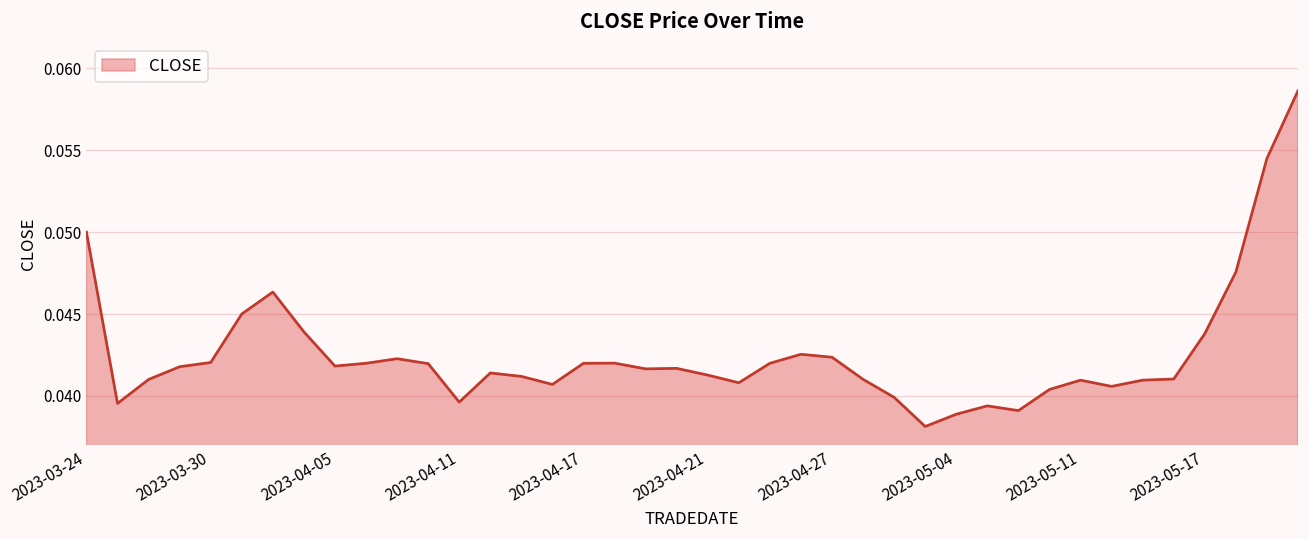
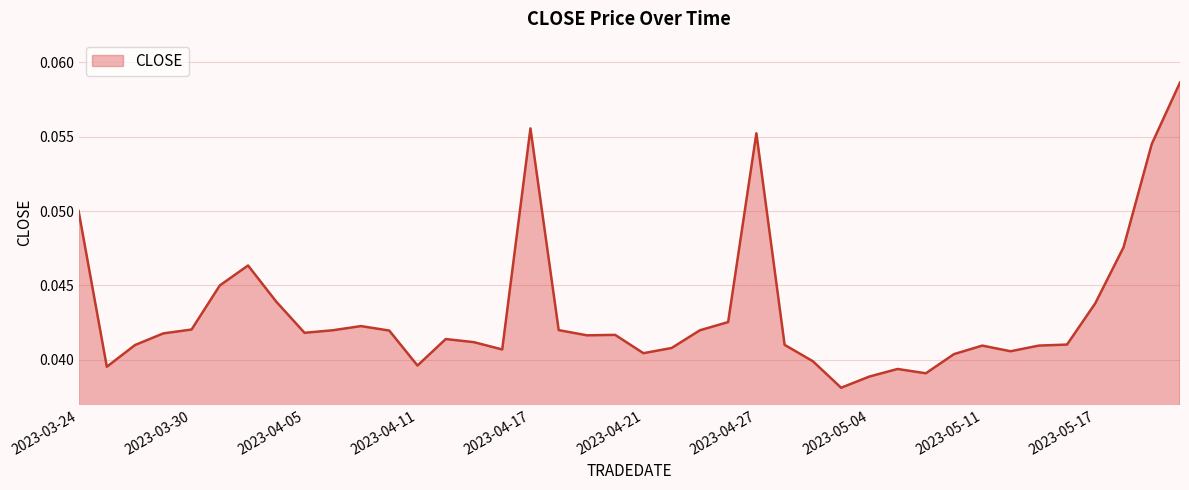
2023-04-17: 0.0420 -> 0.0556
2023-04-21: 0.0413 -> 0.0405
2023-04-27: 0.0424 -> 0.0552
